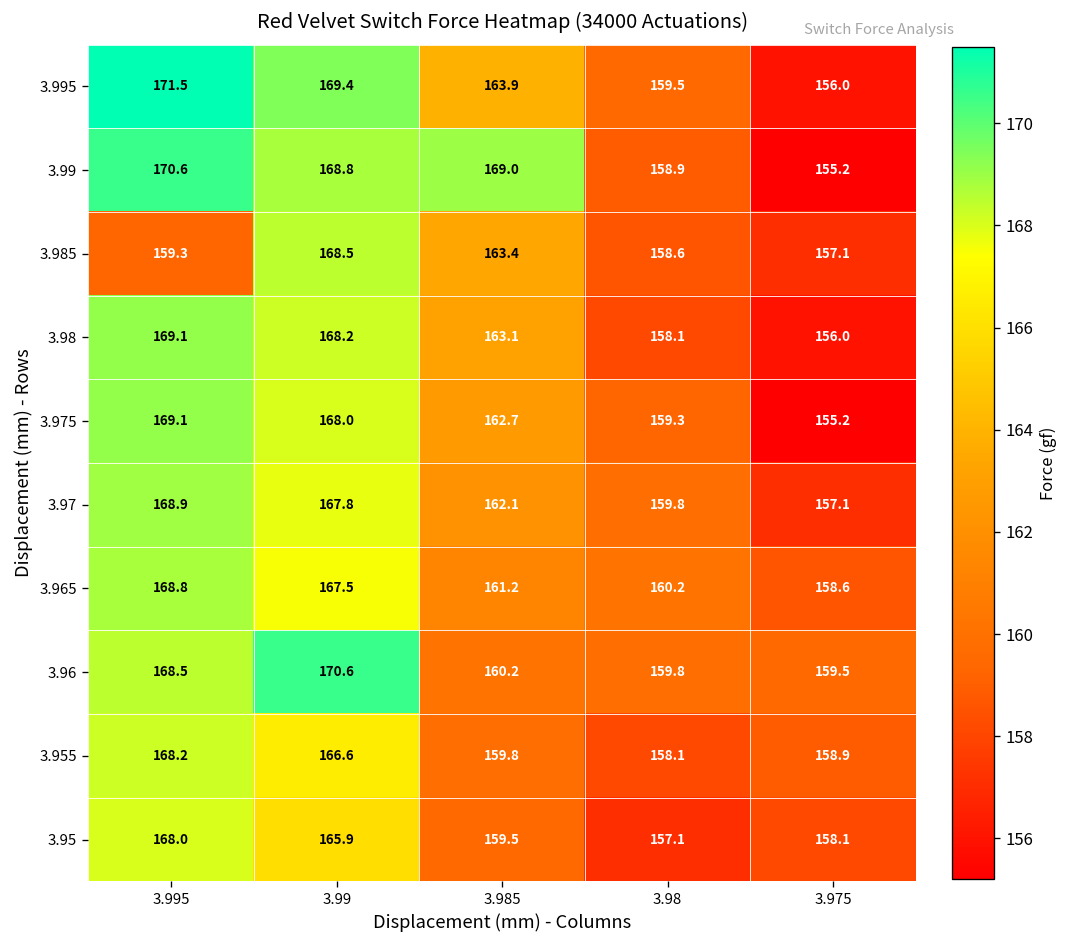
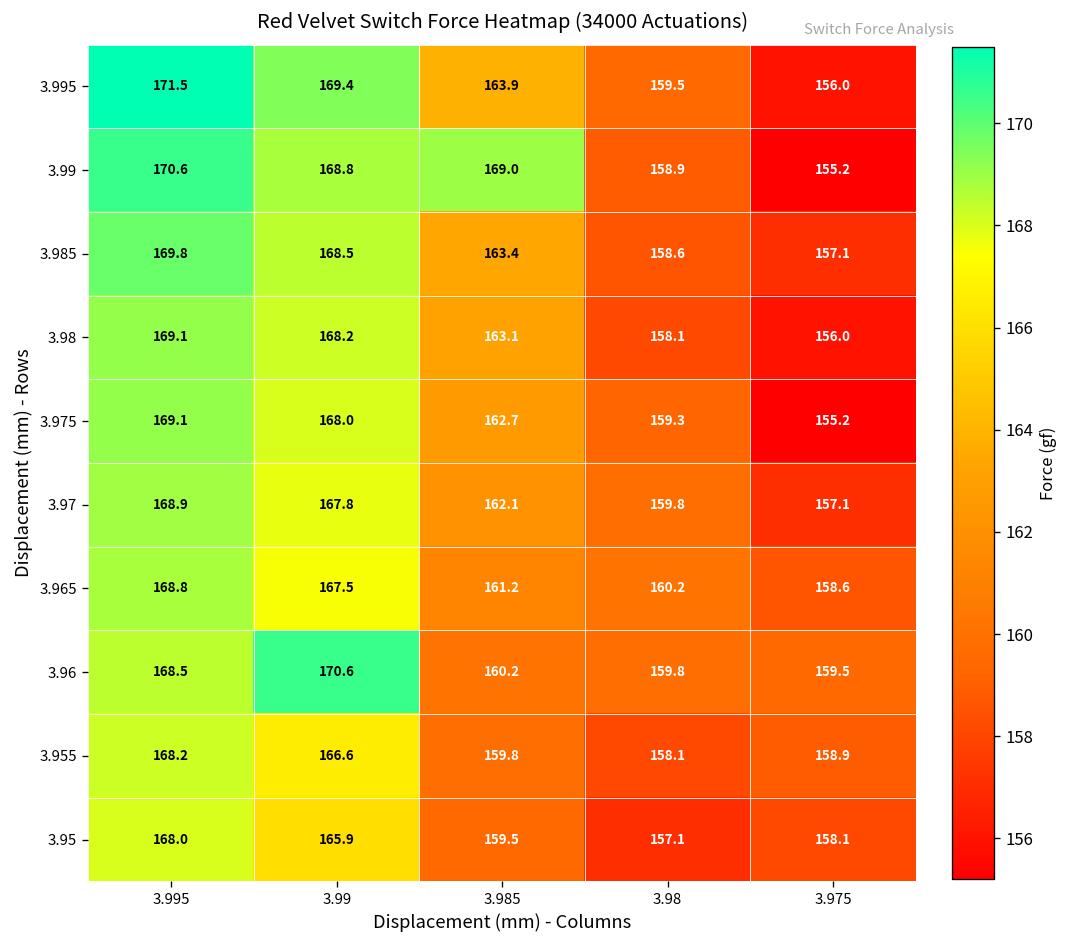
3.985, 3.995: 159.3 -> 169.8
